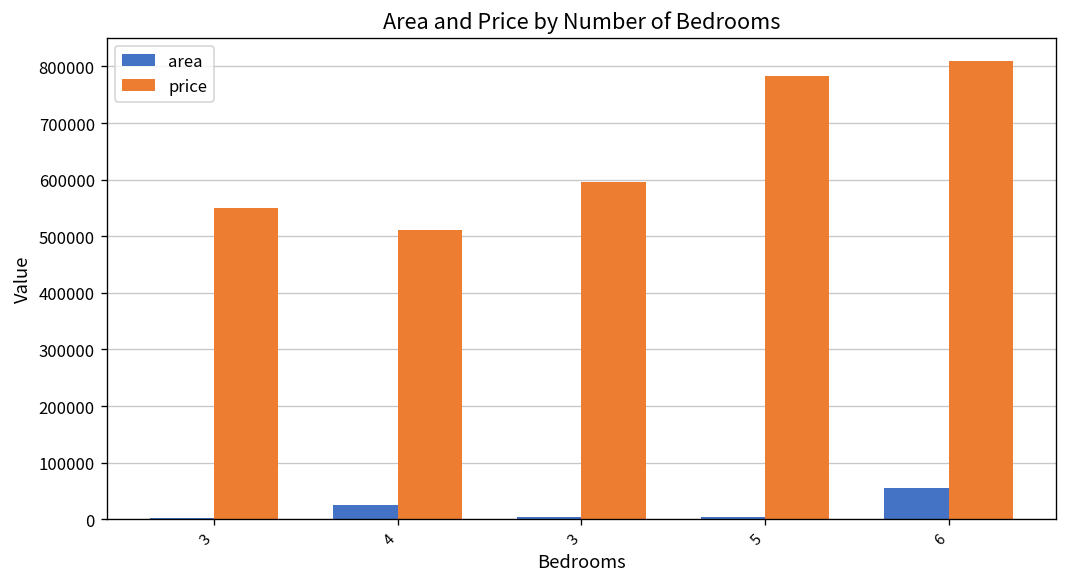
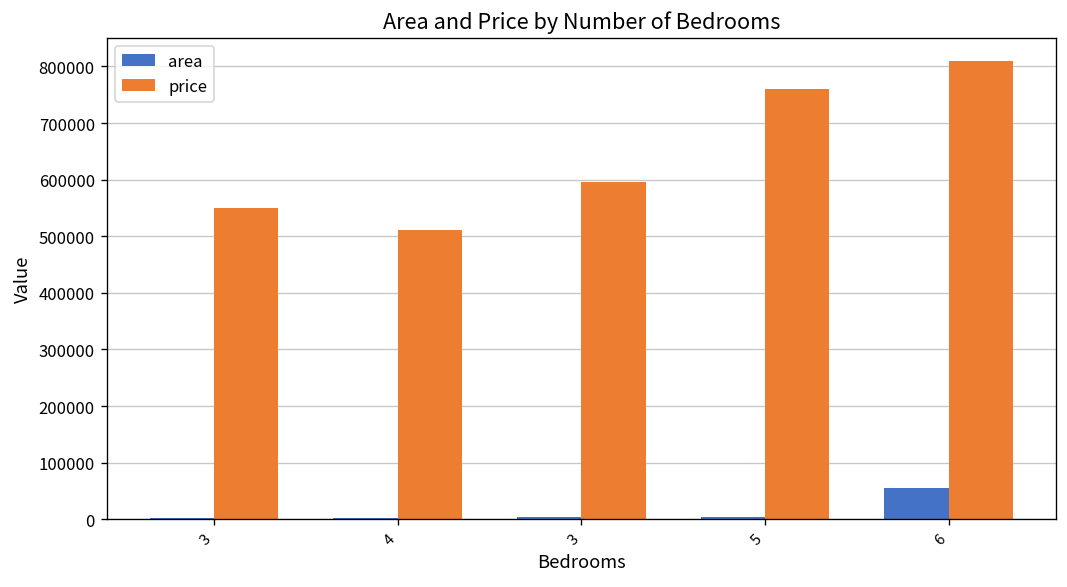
area, 4: 30000 -> 0
price, 5: 780000 -> 760000
